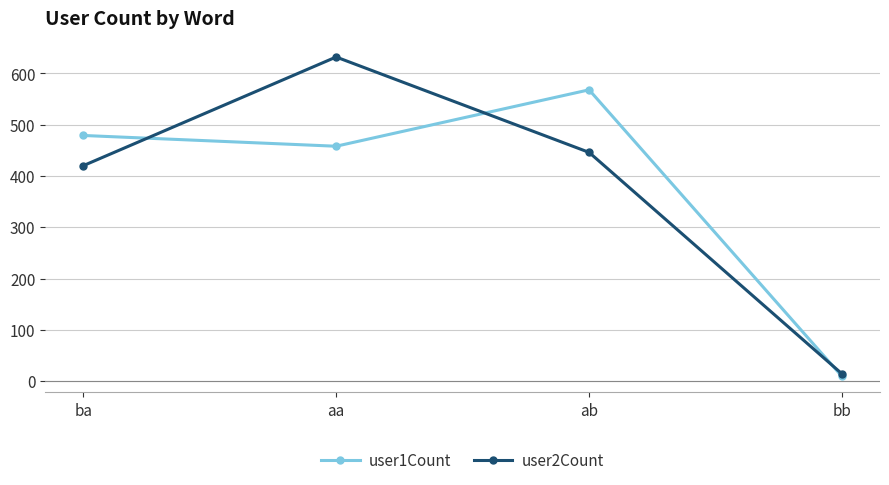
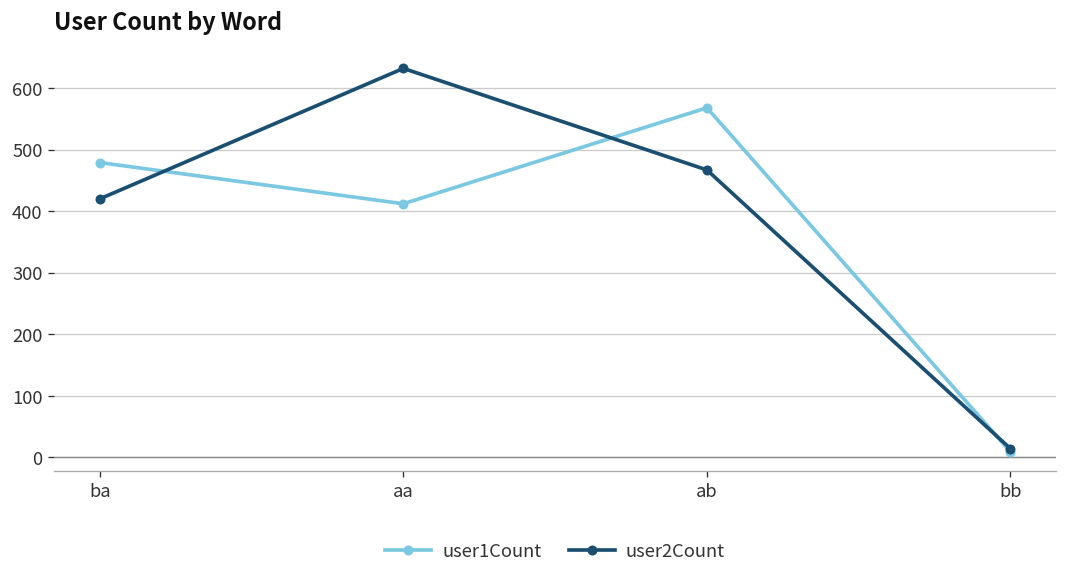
user1Count, aa: 460 -> 410
user2Count, ab: 450 -> 470
